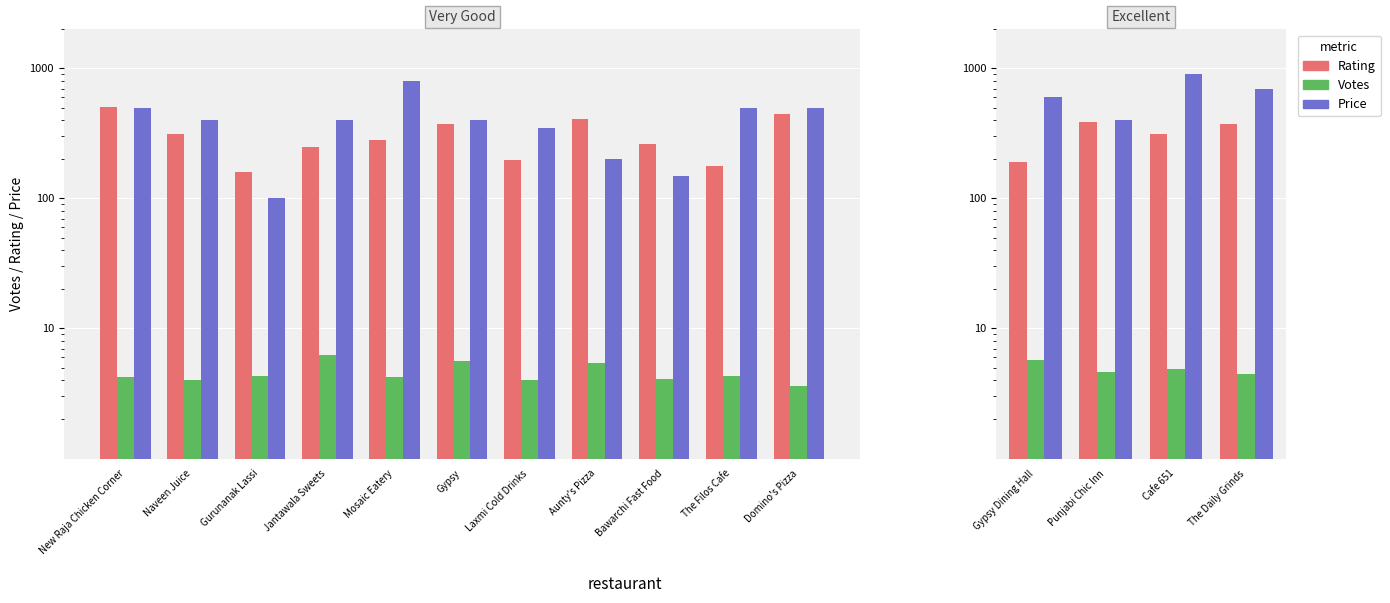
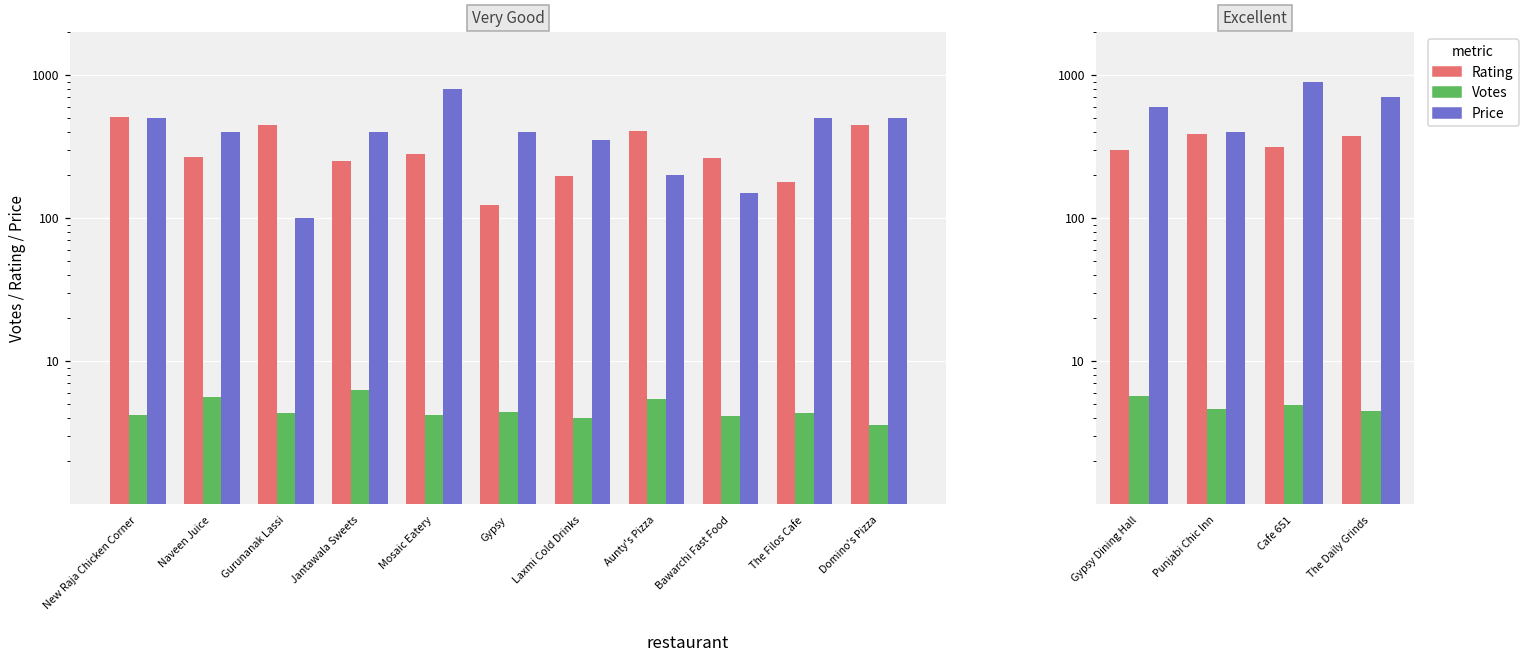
Very Good, Rating, Naveen Juice: 320 -> 270
Very Good, Votes, Naveen Juice: 4.0 -> 5.6
Very Good, Rating, Gurunanak Lassi: 160 -> 450
Very Good, Rating, Gypsy: 370 -> 120
Very Good, Votes, Gypsy: 5.6 -> 4.4
Excellent, Rating, Gypsy Dining Hall: 190 -> 300
